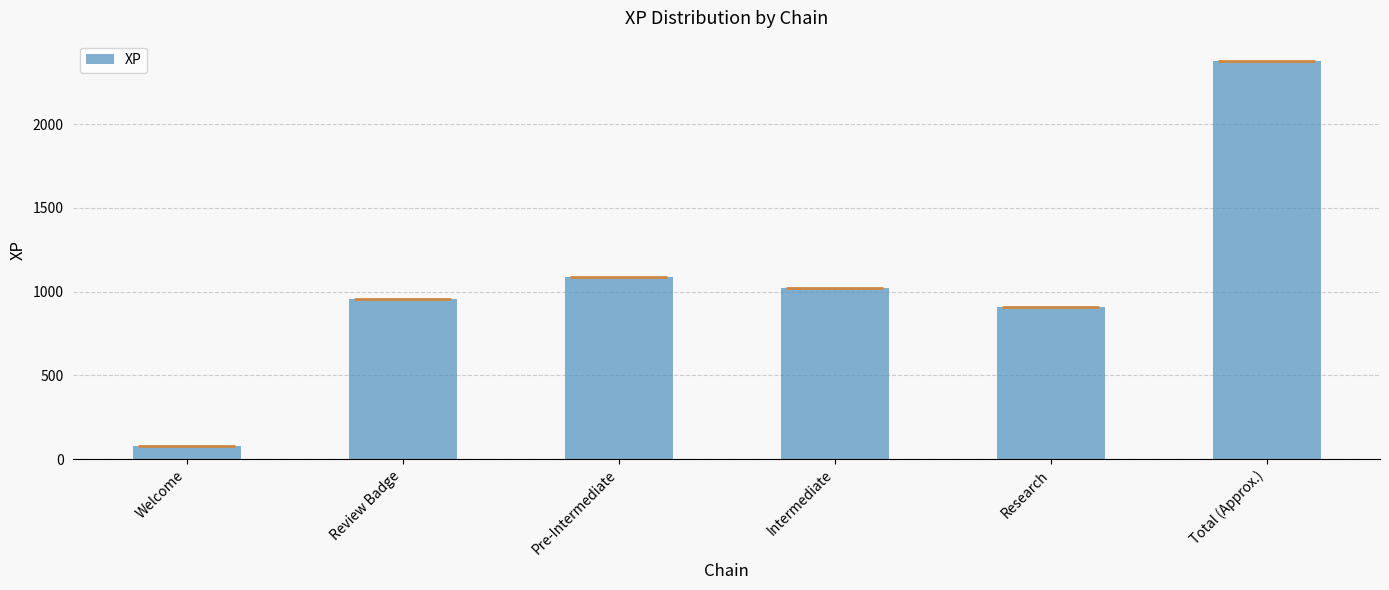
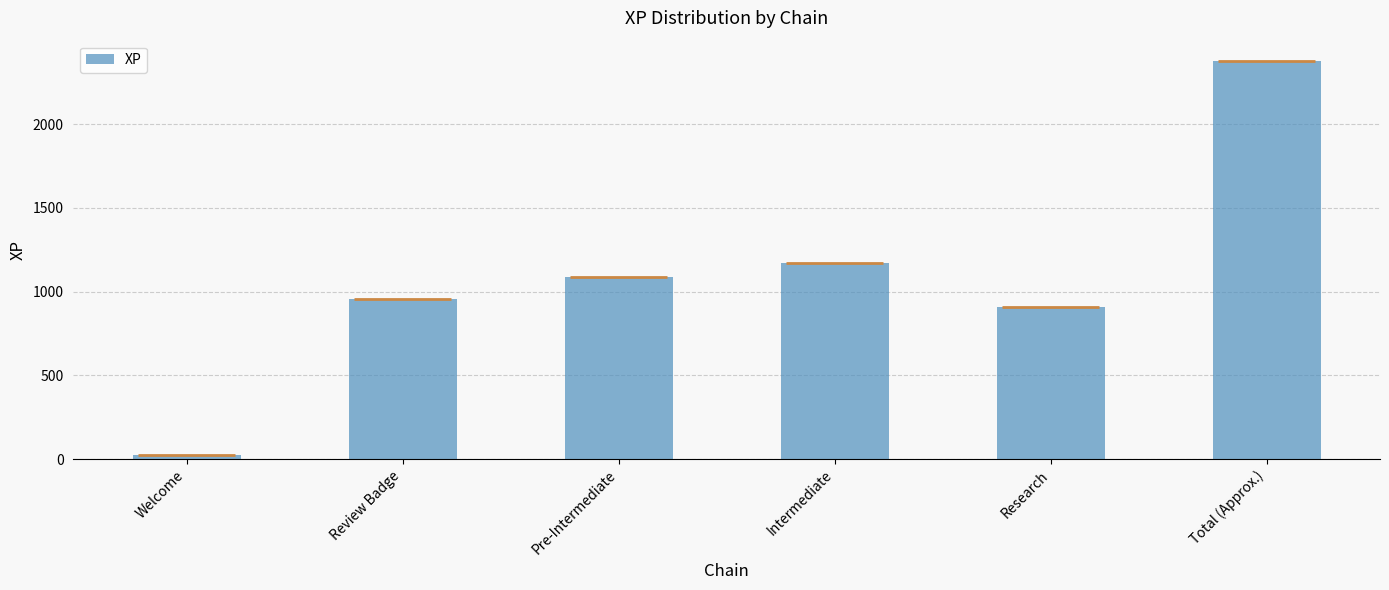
Welcome: 80 -> 30
Intermediate: 1020 -> 1170
